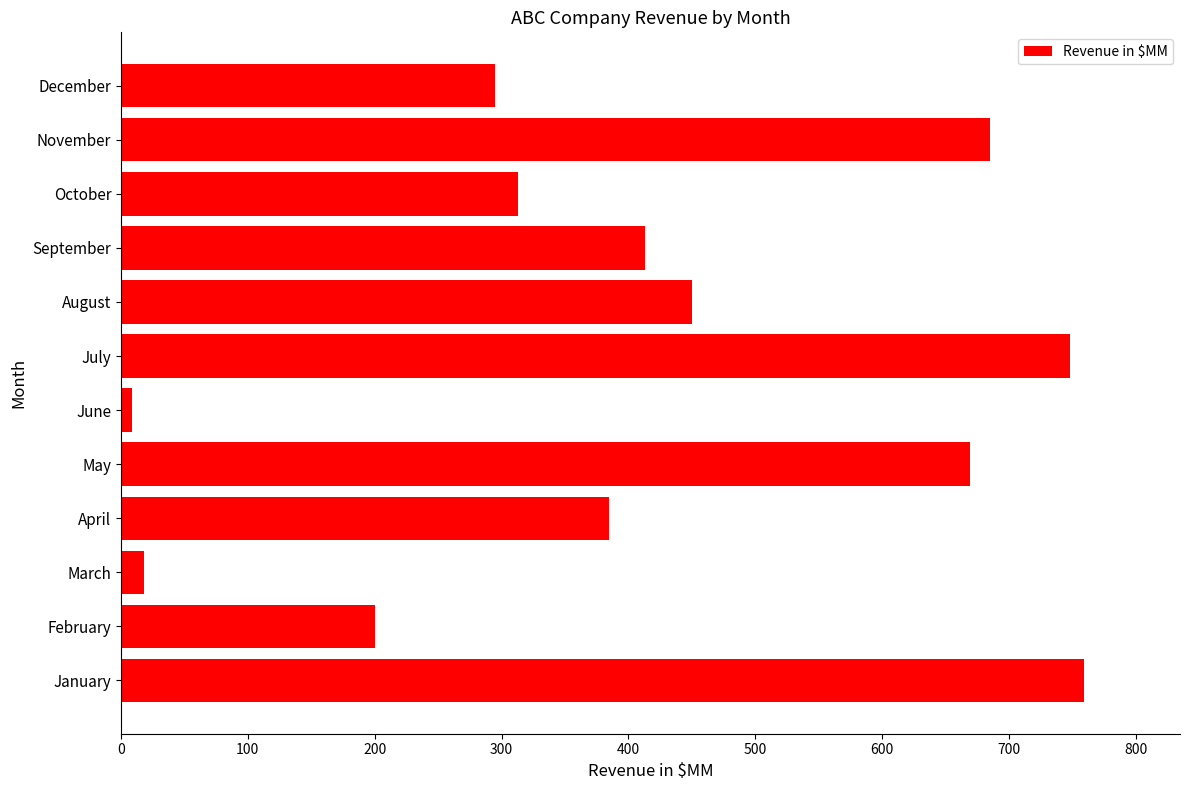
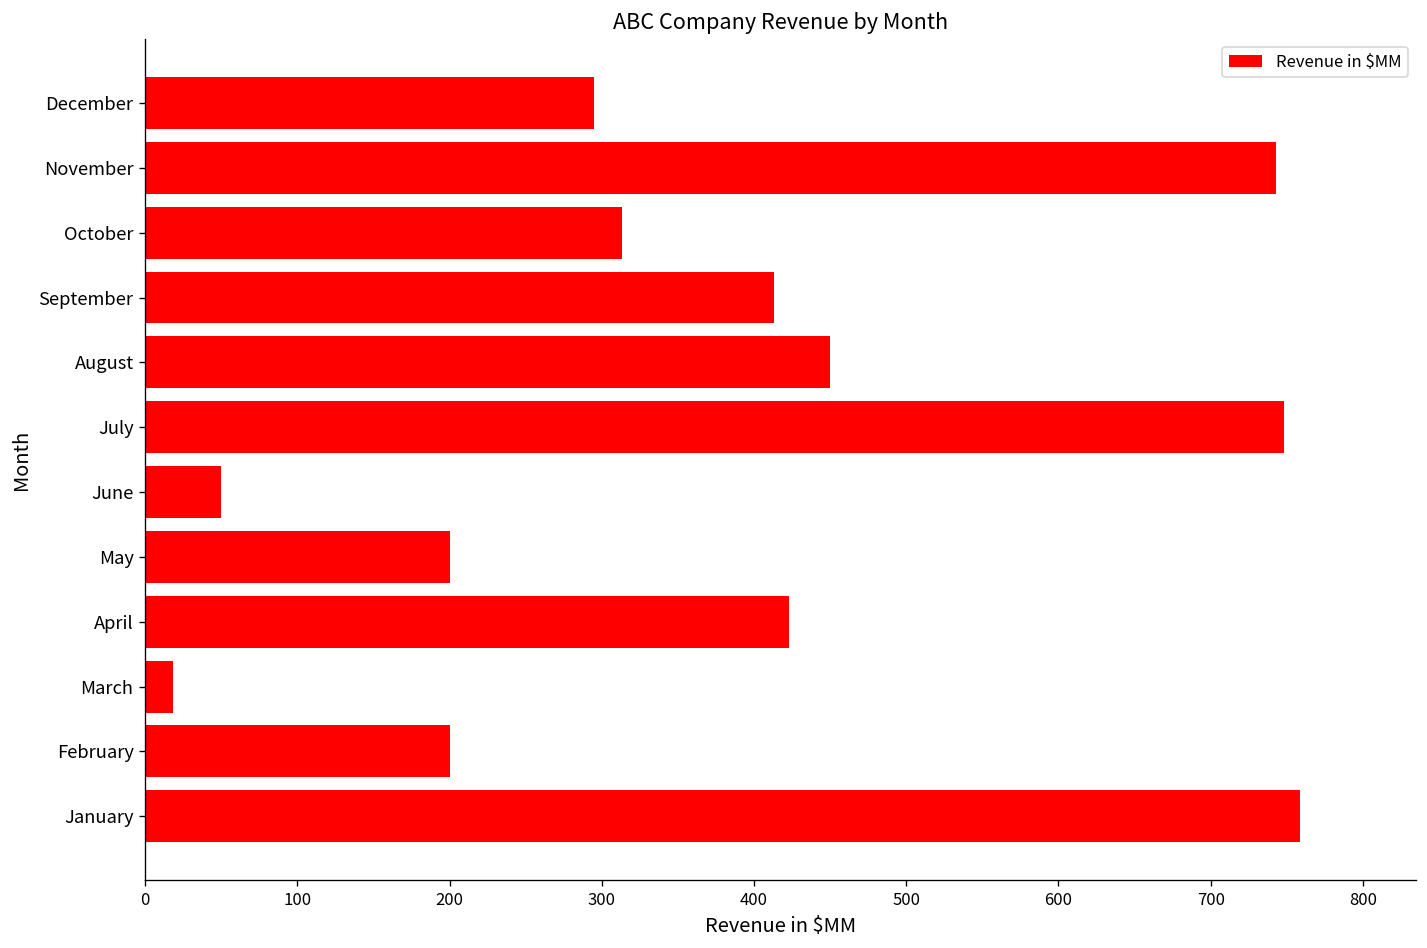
November: 685 -> 743
June: 9 -> 50
May: 669 -> 200
April: 385 -> 423
